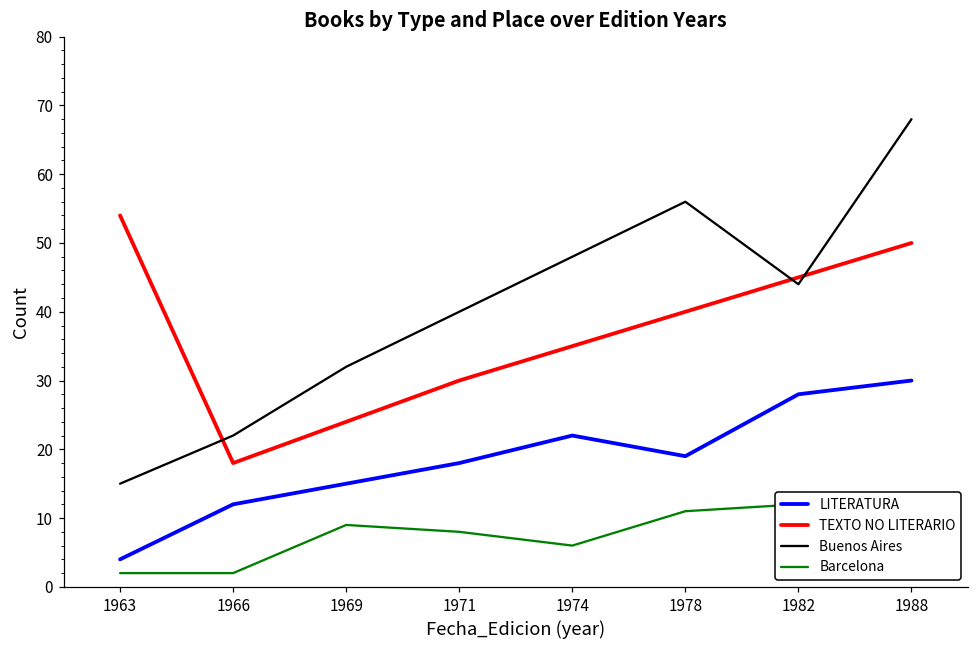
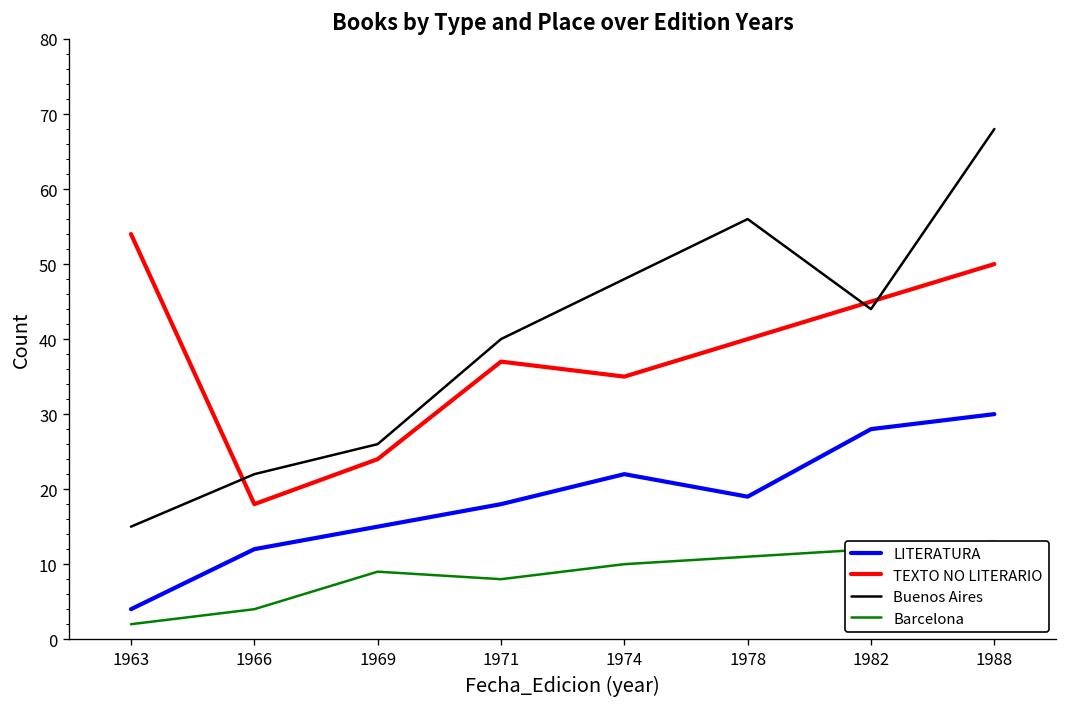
Barcelona, 1966: 2 -> 4
Buenos Aires, 1969: 32 -> 26
TEXTO NO LITERARIO, 1971: 30 -> 37
Barcelona, 1974: 6 -> 10
